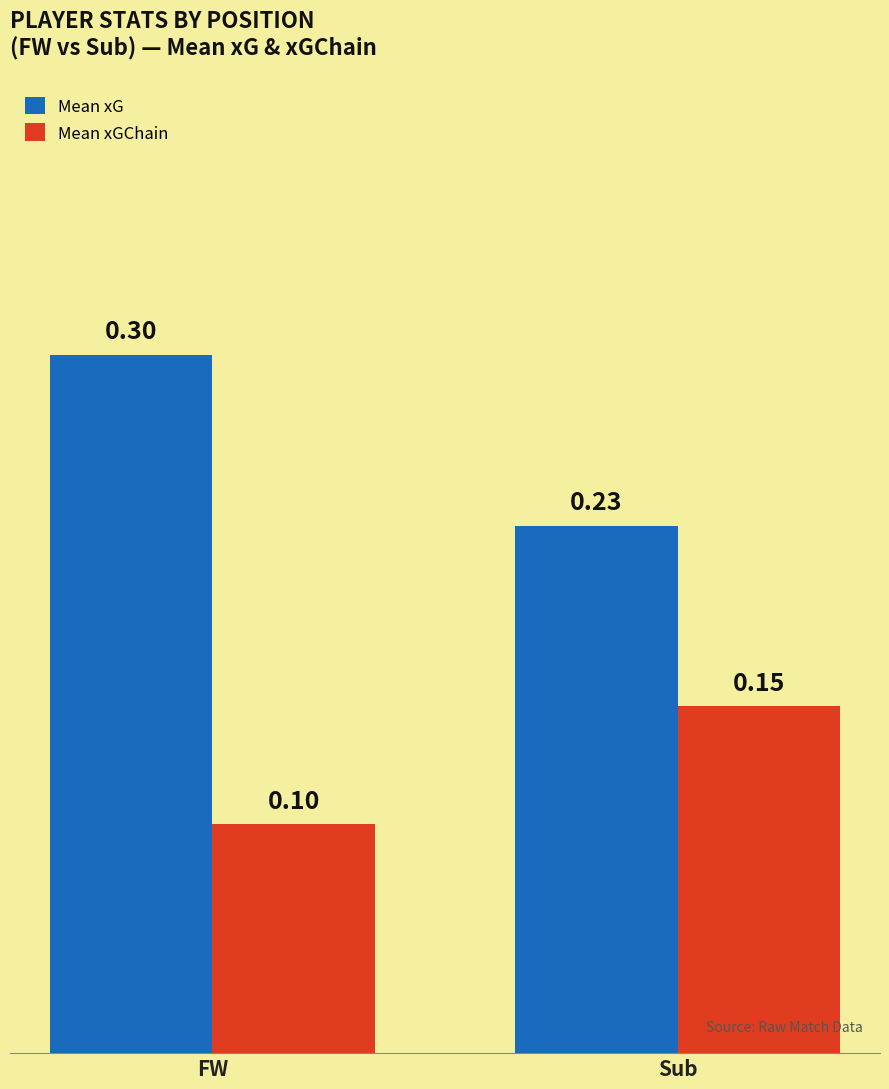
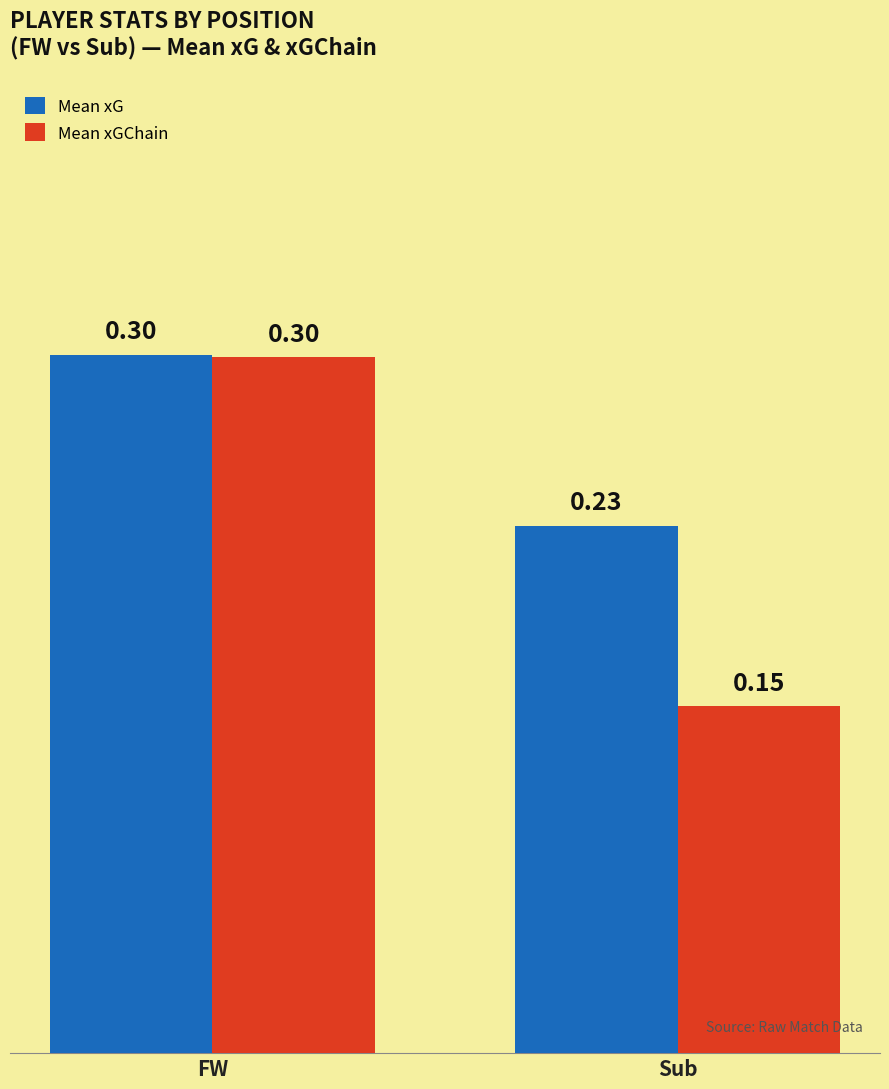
Mean xGChain, FW: 0.10 -> 0.30
